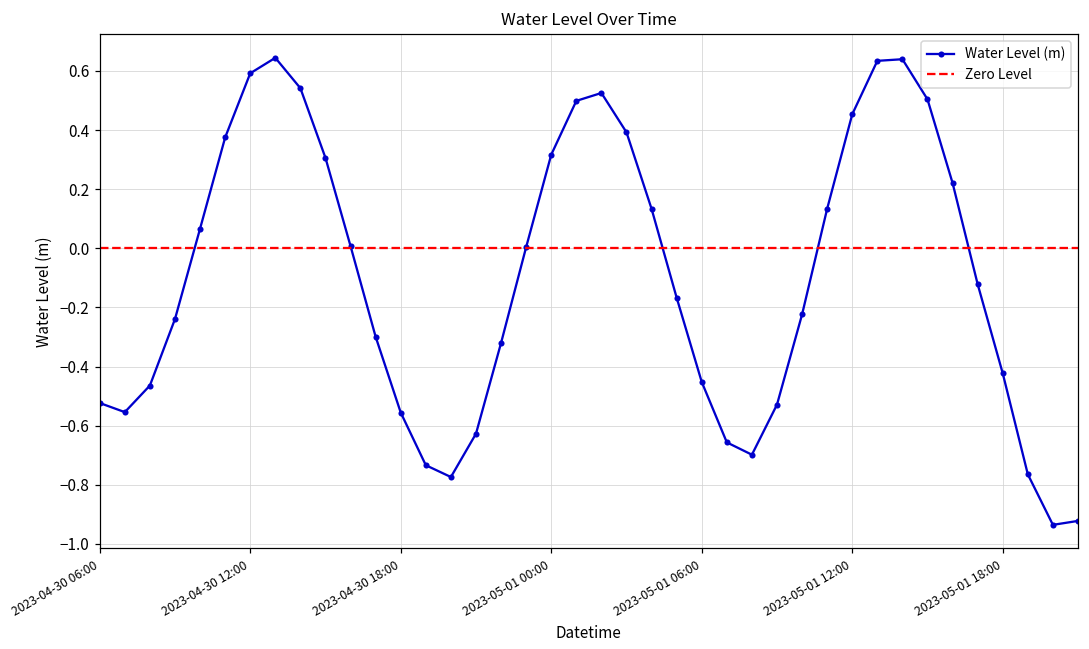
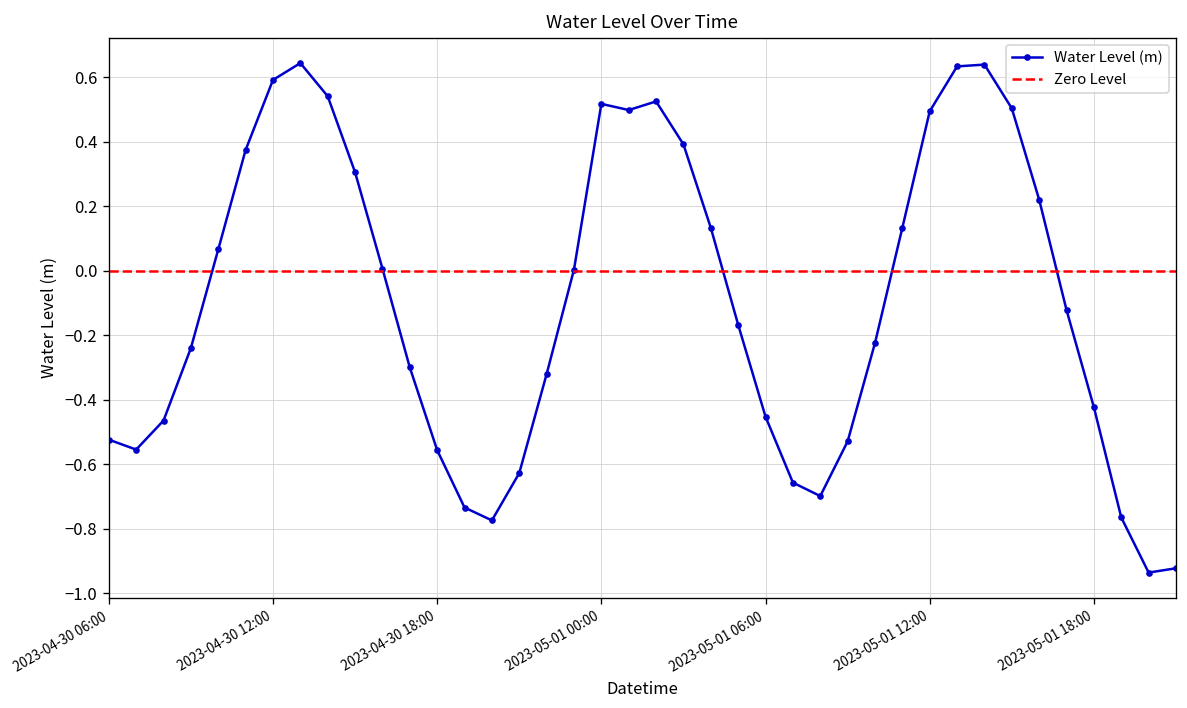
2023-05-01 00:00: 0.32 -> 0.52
2023-05-01 12:00: 0.45 -> 0.49
